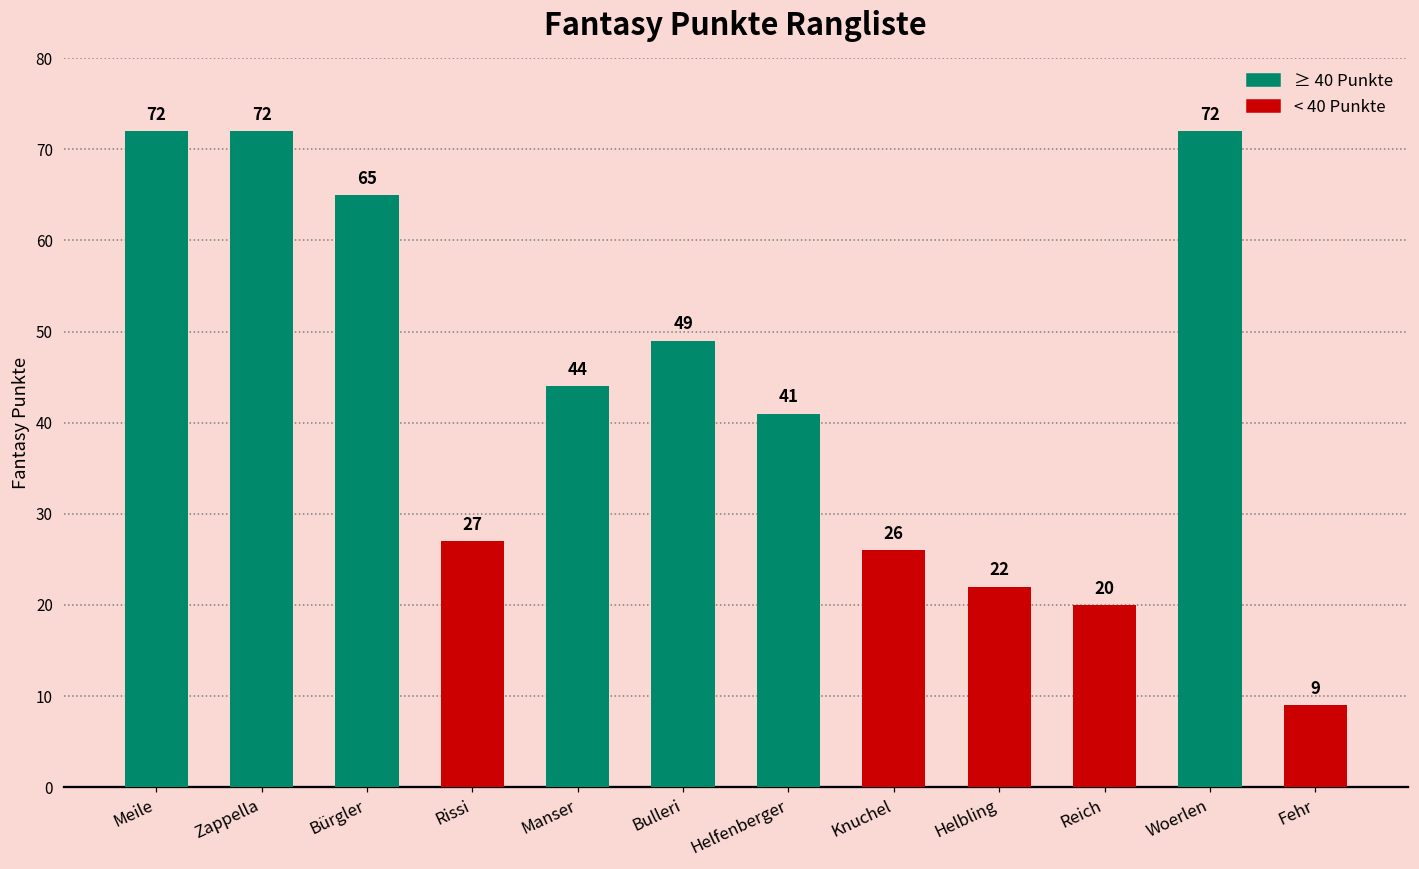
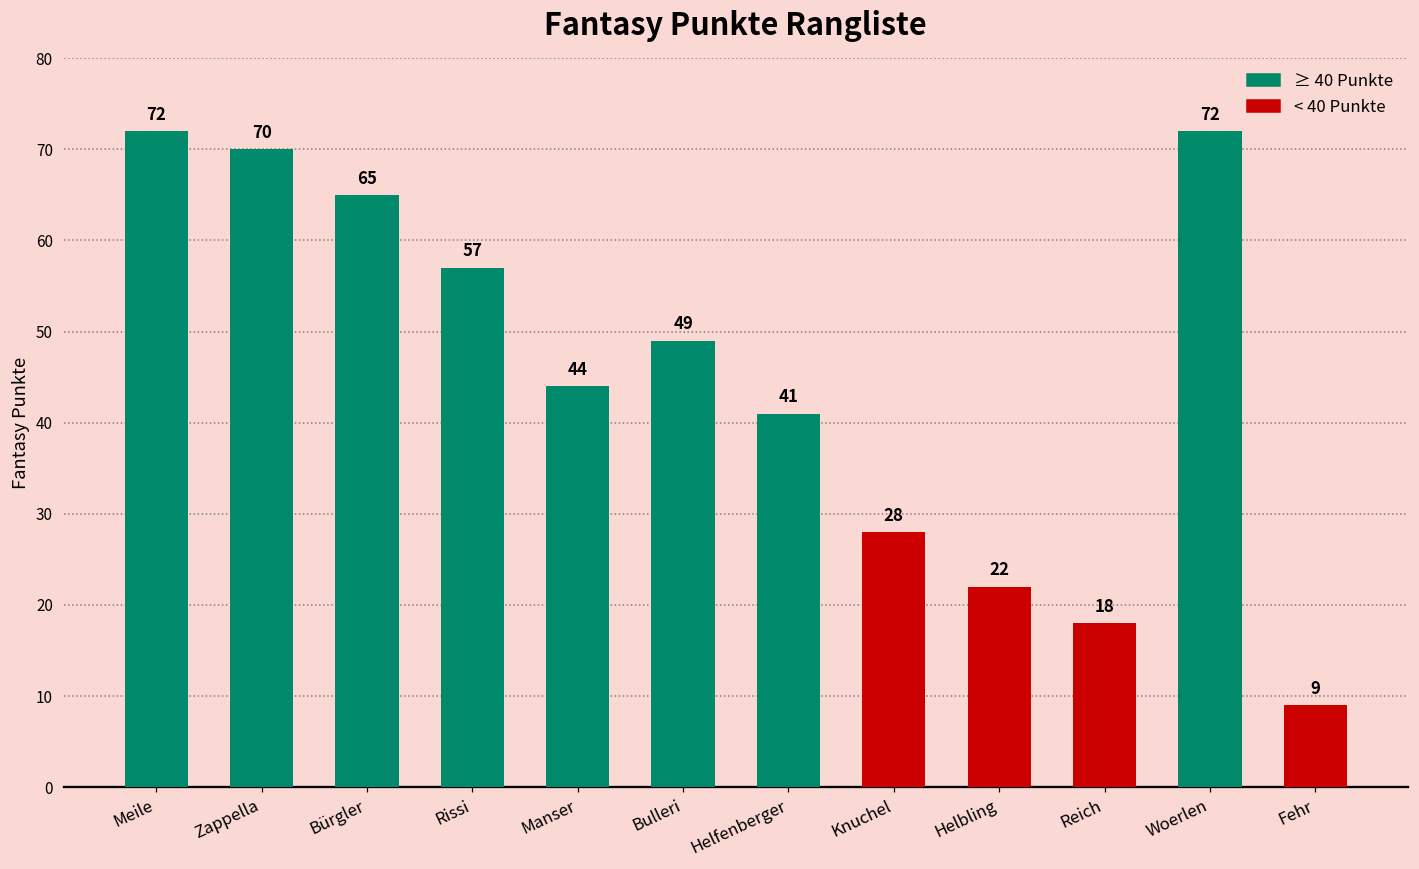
Zappella: 72 -> 70
Rissi: 27 -> 57
Knuchel: 26 -> 28
Reich: 20 -> 18
